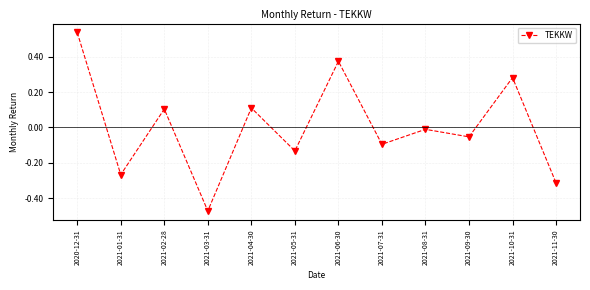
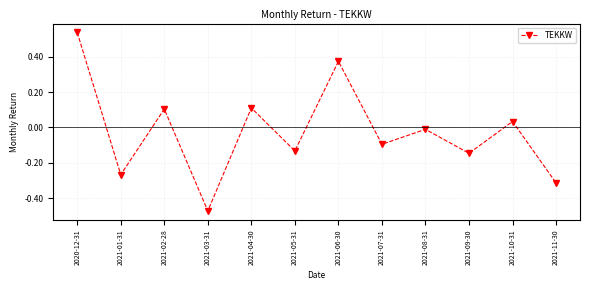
2021-09-30: -0.05 -> -0.15
2021-10-31: 0.28 -> 0.03
